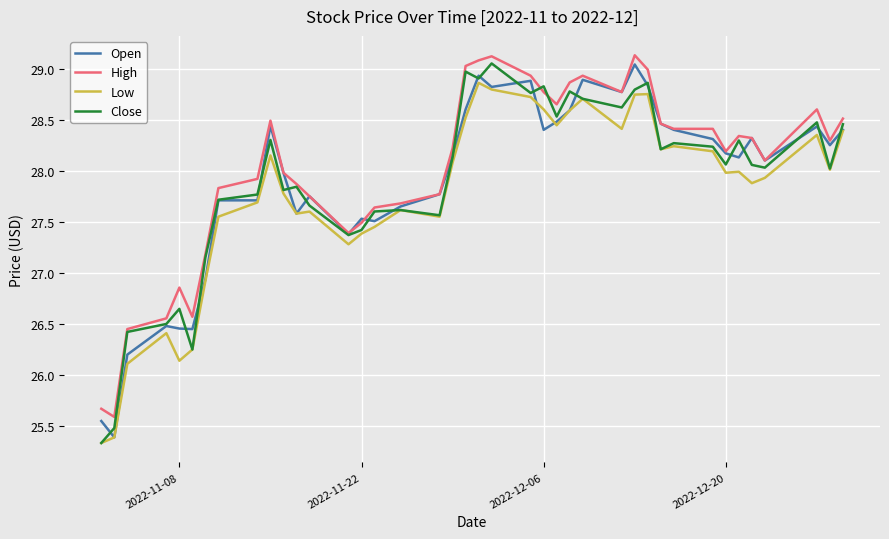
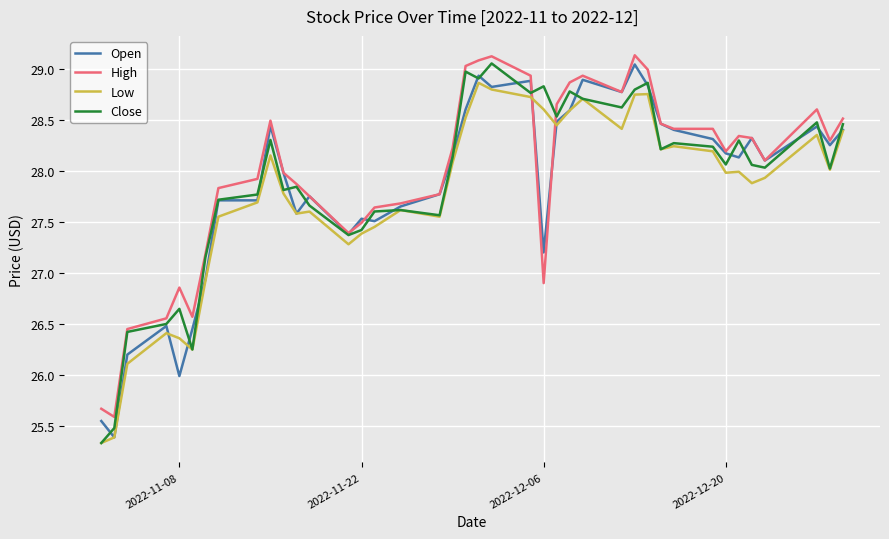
Open, 2022-11-08: 26.46 -> 25.99
Low, 2022-11-08: 26.14 -> 26.36
Open, 2022-12-06: 28.4 -> 27.2
High, 2022-12-06: 28.77 -> 26.90
